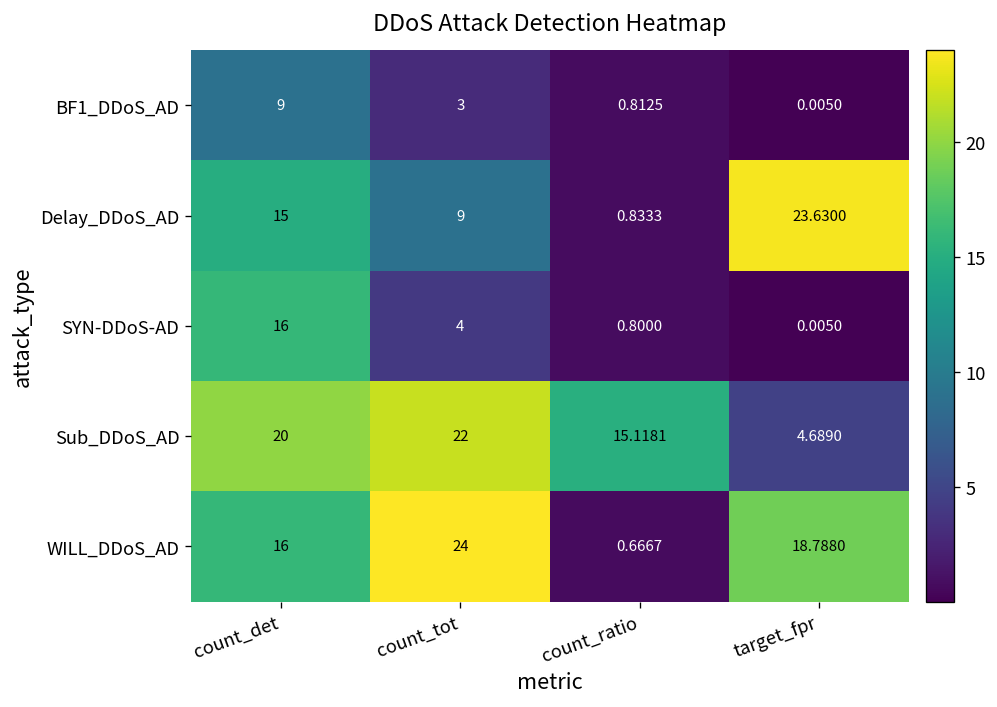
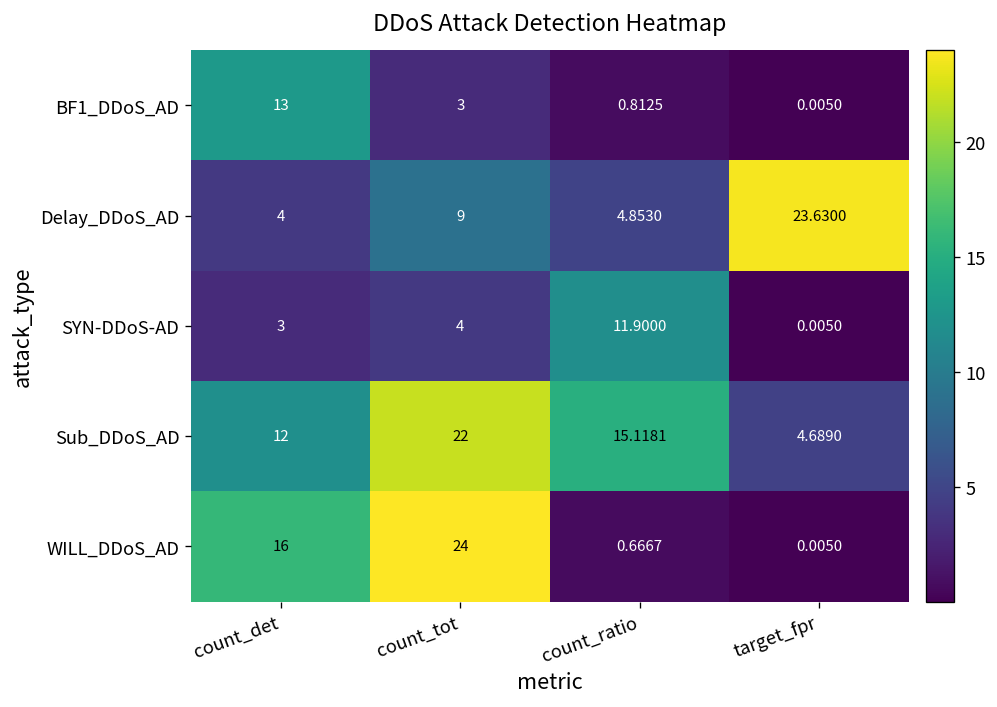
BF1_DDoS_AD, count_det: 9 -> 13
Delay_DDoS_AD, count_det: 15 -> 4
Delay_DDoS_AD, count_ratio: 0.8333 -> 4.8530
SYN-DDoS-AD, count_det: 16 -> 3
SYN-DDoS-AD, count_ratio: 0.8000 -> 11.9000
Sub_DDoS_AD, count_det: 20 -> 12
WILL_DDoS_AD, target_fpr: 18.7880 -> 0.0050
